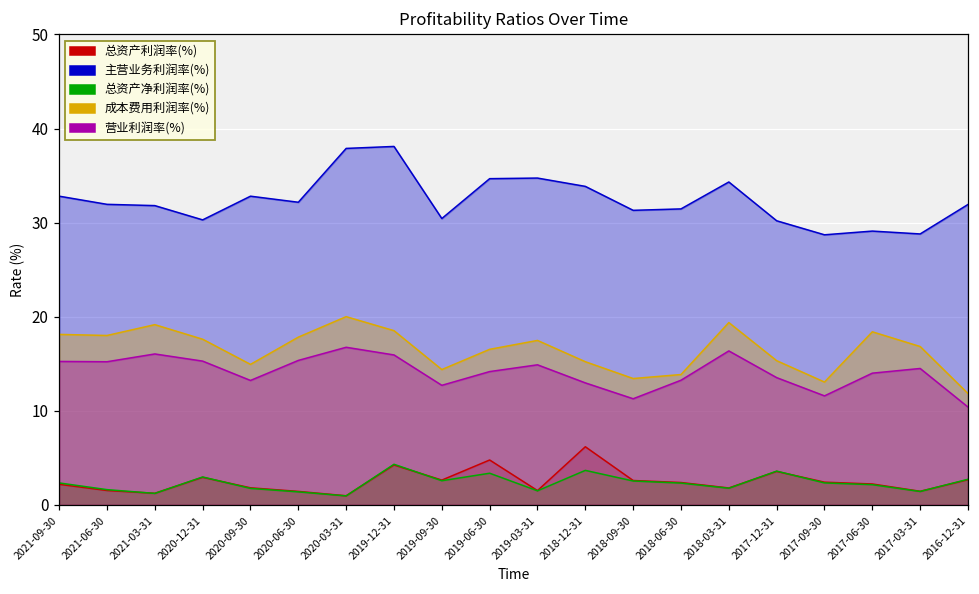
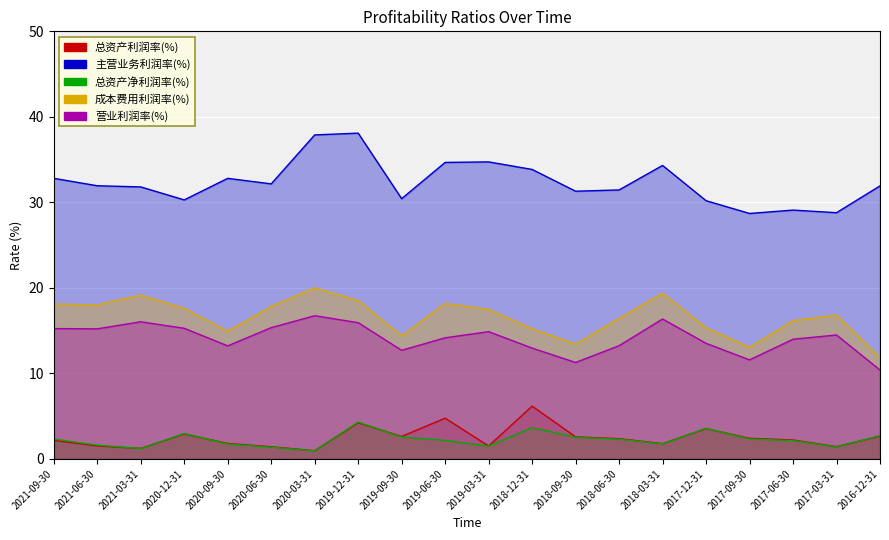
总资产净利润率(%), 2019-06-30: 3 -> 2
成本费用利润率(%), 2019-06-30: 17 -> 18
成本费用利润率(%), 2018-06-30: 14 -> 16
成本费用利润率(%), 2017-06-30: 18 -> 16
